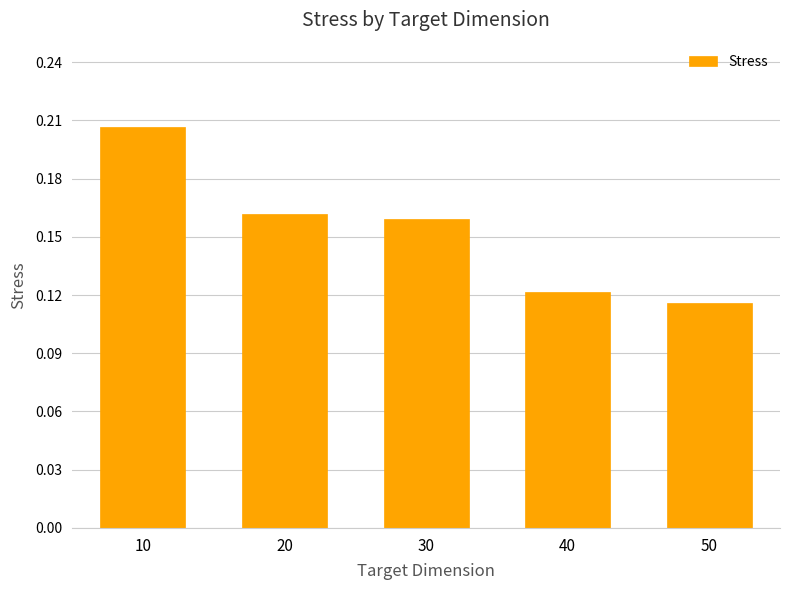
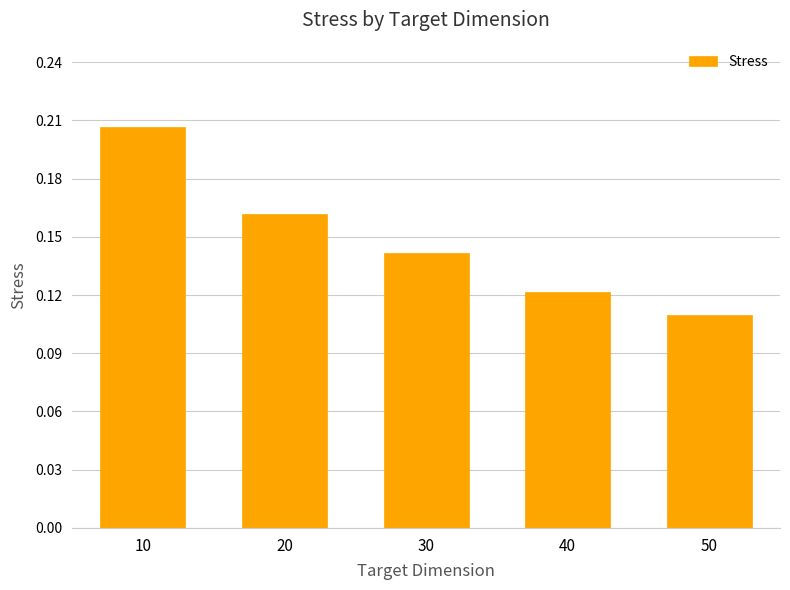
30: 0.159 -> 0.141
50: 0.116 -> 0.110
